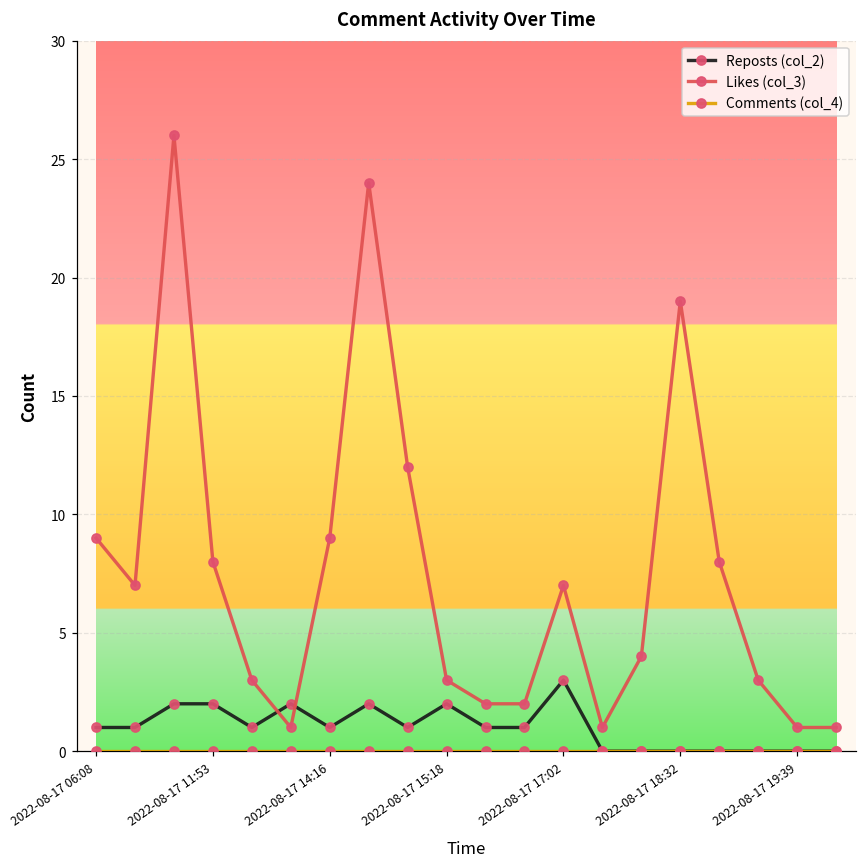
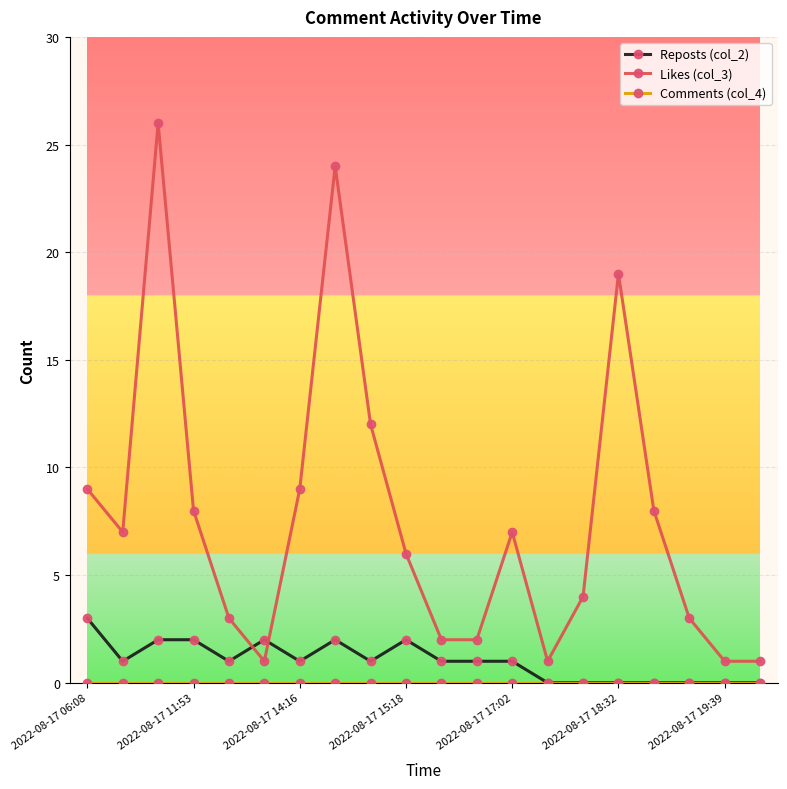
Reposts (col_2), 2022-08-17 06:08: 1 -> 3
Likes (col_3), 2022-08-17 15:18: 3 -> 6
Reposts (col_2), 2022-08-17 17:02: 3 -> 1
